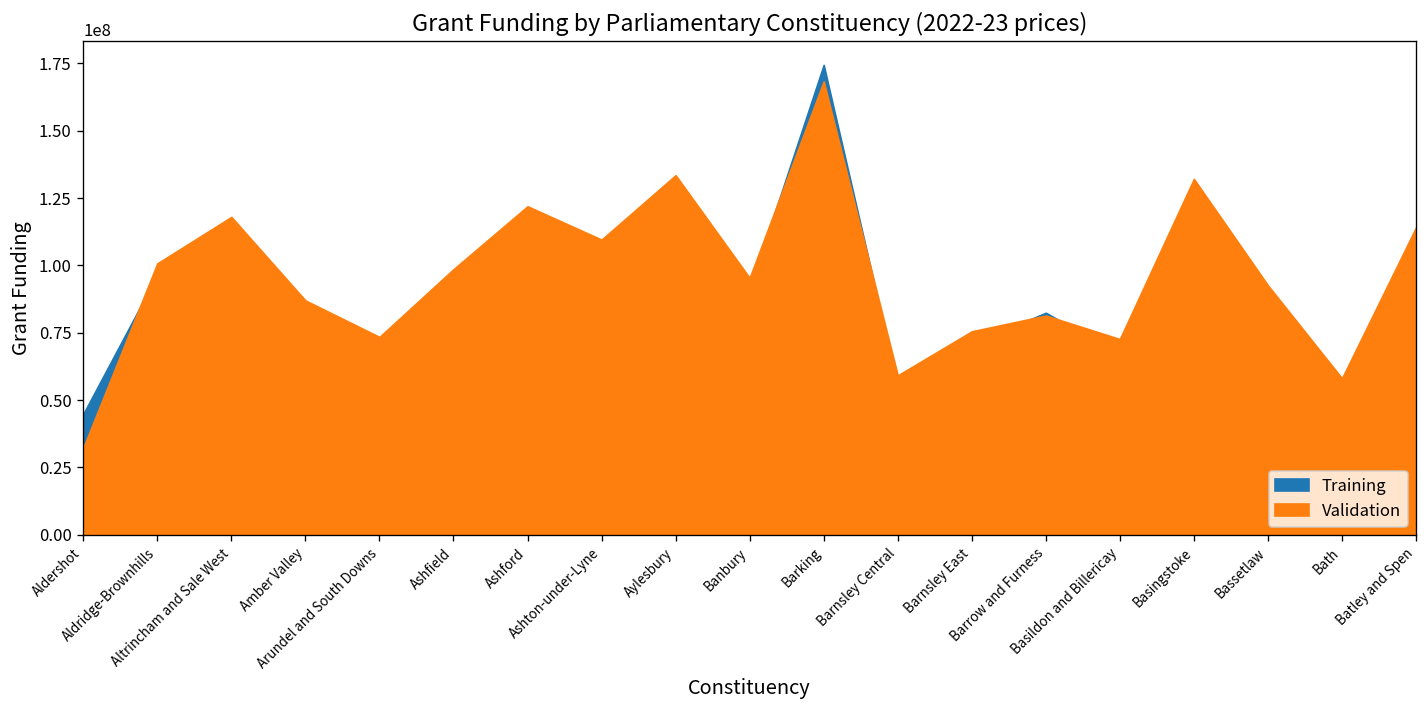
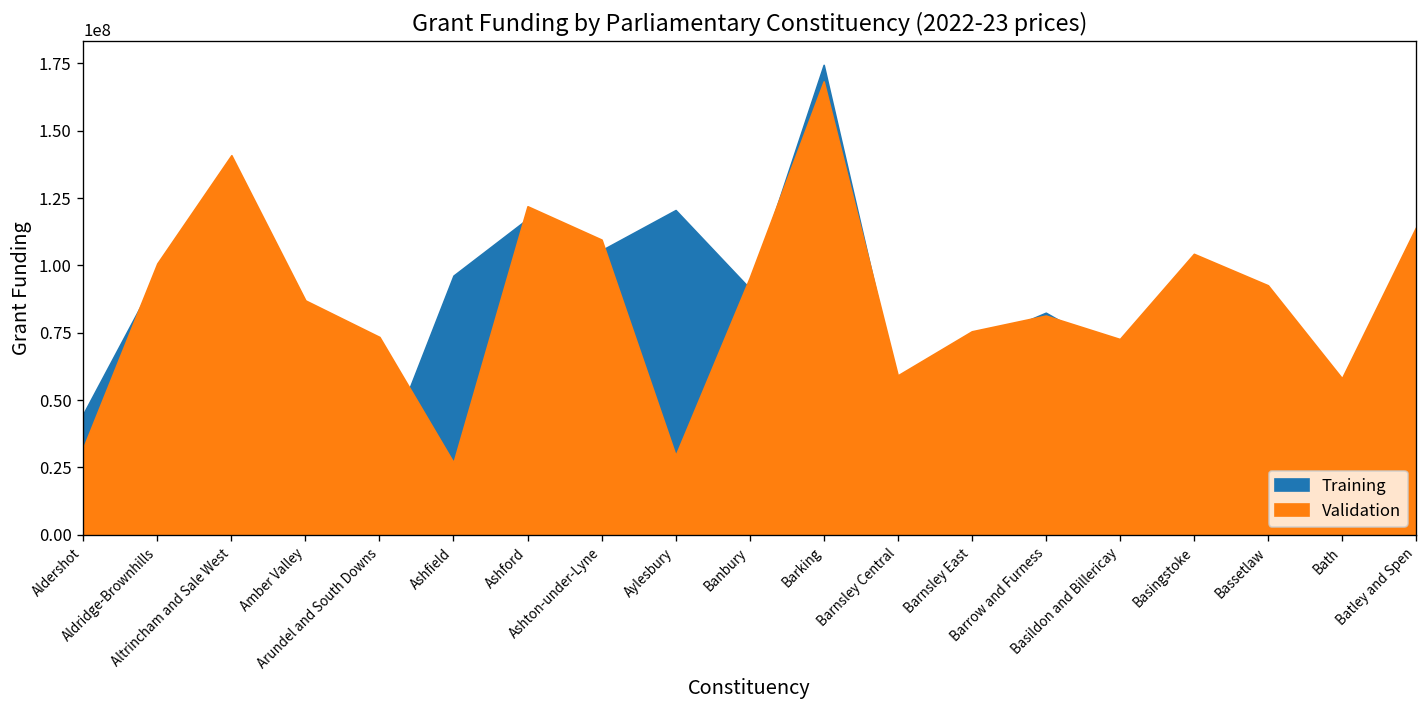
Validation, Altrincham and Sale West: 118000000 -> 141000000
Validation, Ashfield: 99000000 -> 27000000
Validation, Aylesbury: 133000000 -> 29000000
Validation, Basingstoke: 132000000 -> 104000000
